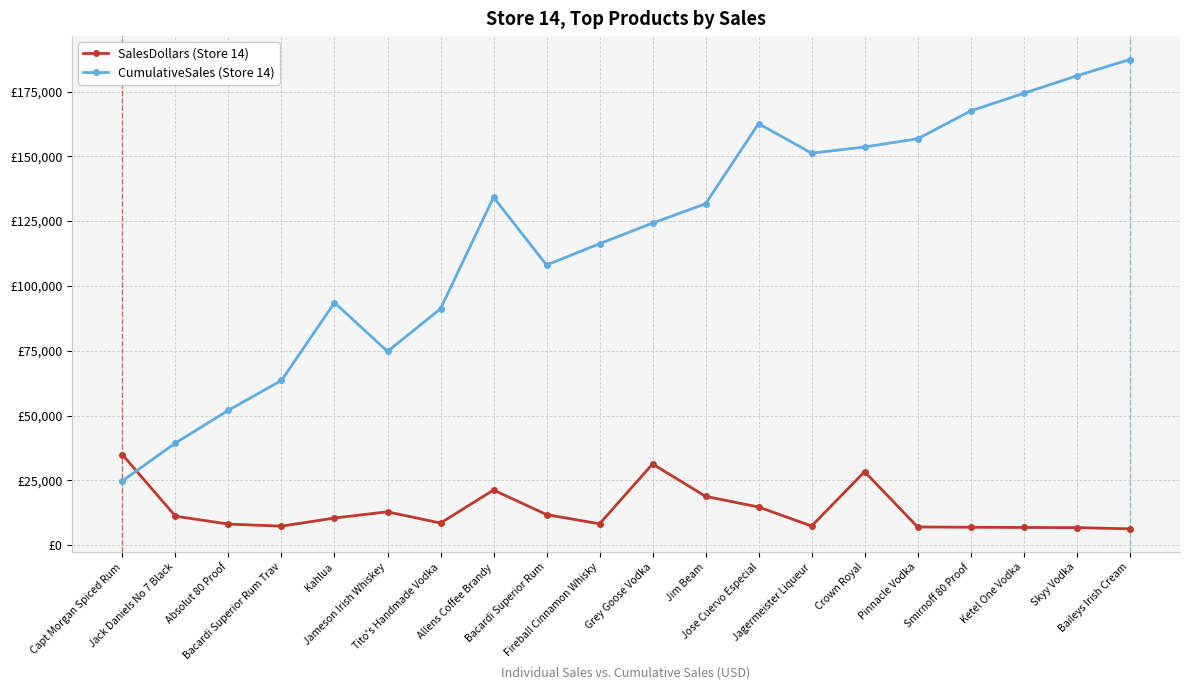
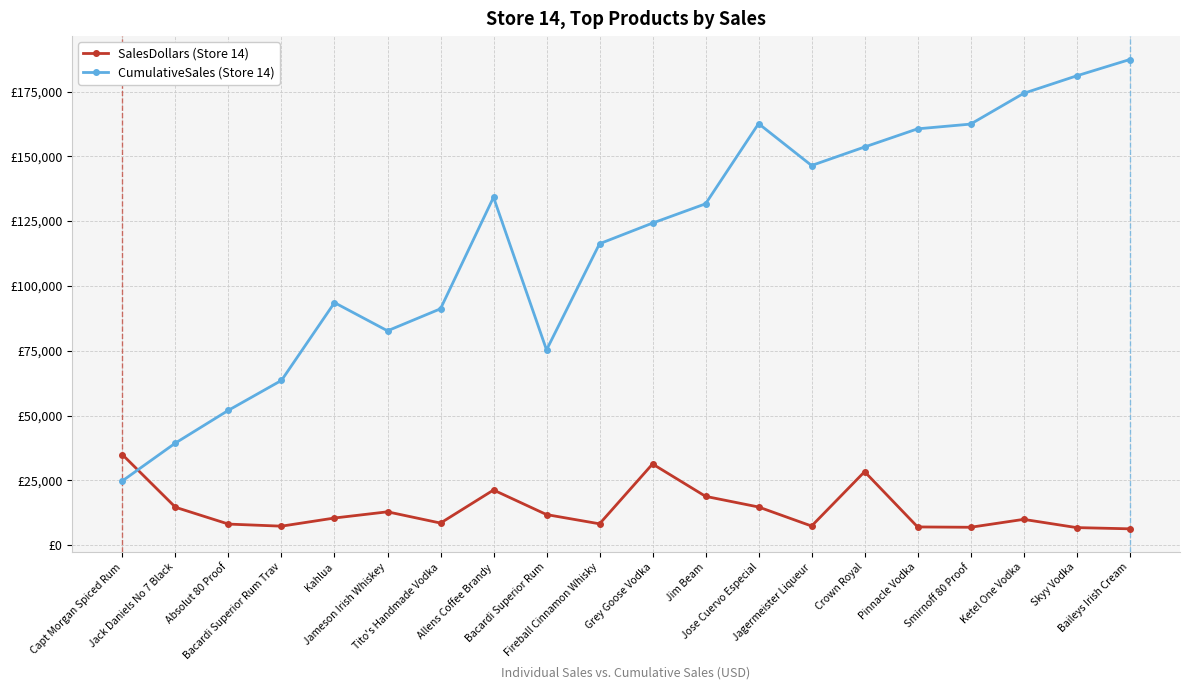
SalesDollars (Store 14), Jack Daniels No 7 Black: £11,000 -> £15,000
CumulativeSales (Store 14), Jameson Irish Whiskey: £75,000 -> £83,000
CumulativeSales (Store 14), Bacardi Superior Rum: £108,000 -> £75,000
CumulativeSales (Store 14), Jagermeister Liqueur: £151,000 -> £146,000
CumulativeSales (Store 14), Pinnacle Vodka: £157,000 -> £161,000
CumulativeSales (Store 14), Smirnoff 80 Proof: £167,000 -> £162,000
SalesDollars (Store 14), Ketel One Vodka: £7,000 -> £10,000
